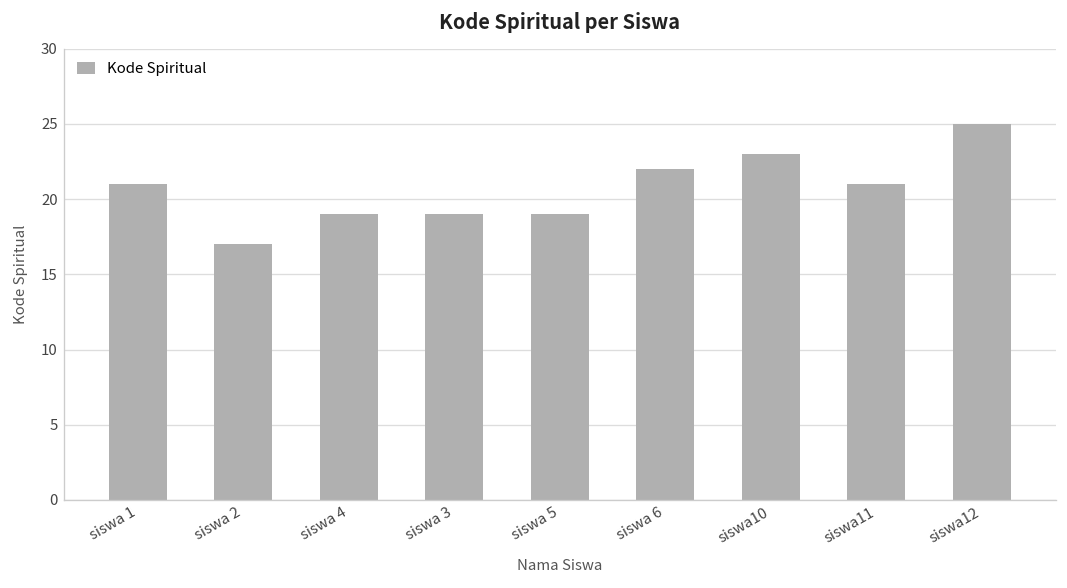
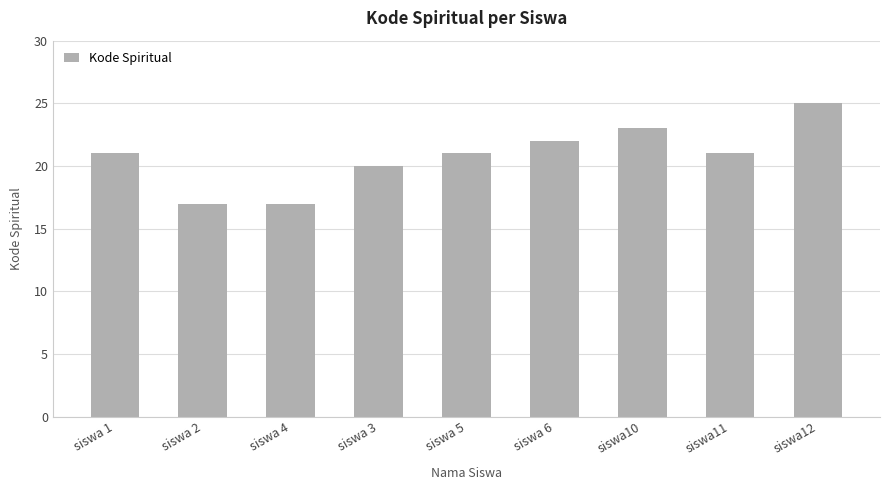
siswa 4: 19 -> 17
siswa 3: 19 -> 20
siswa 5: 19 -> 21
